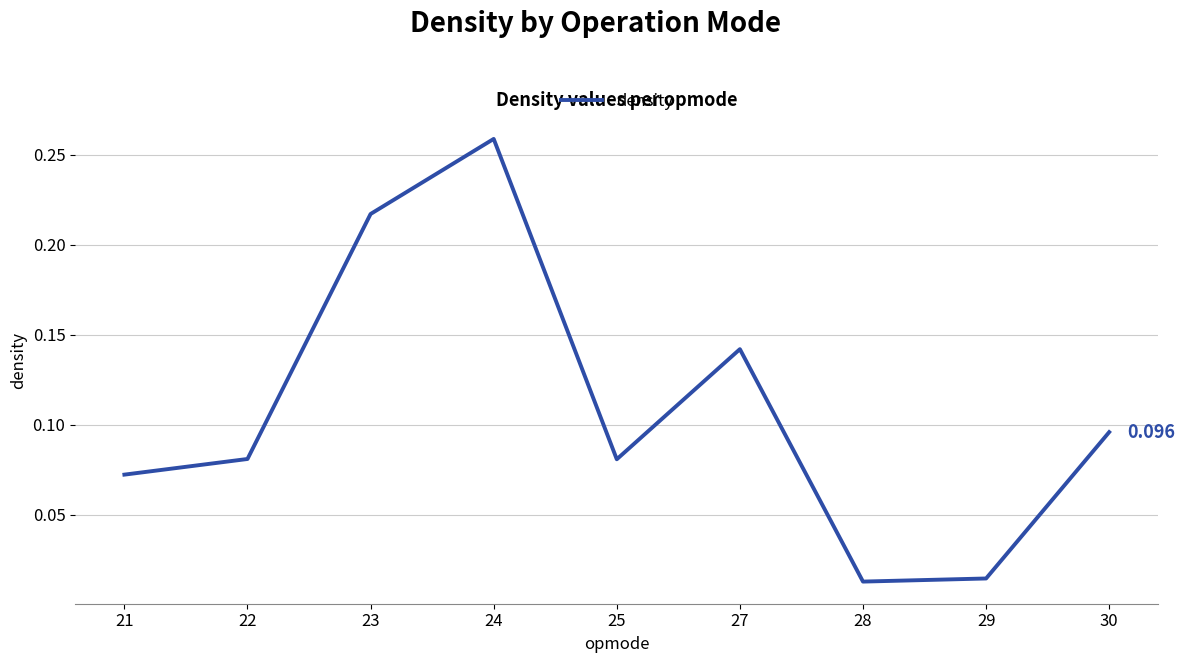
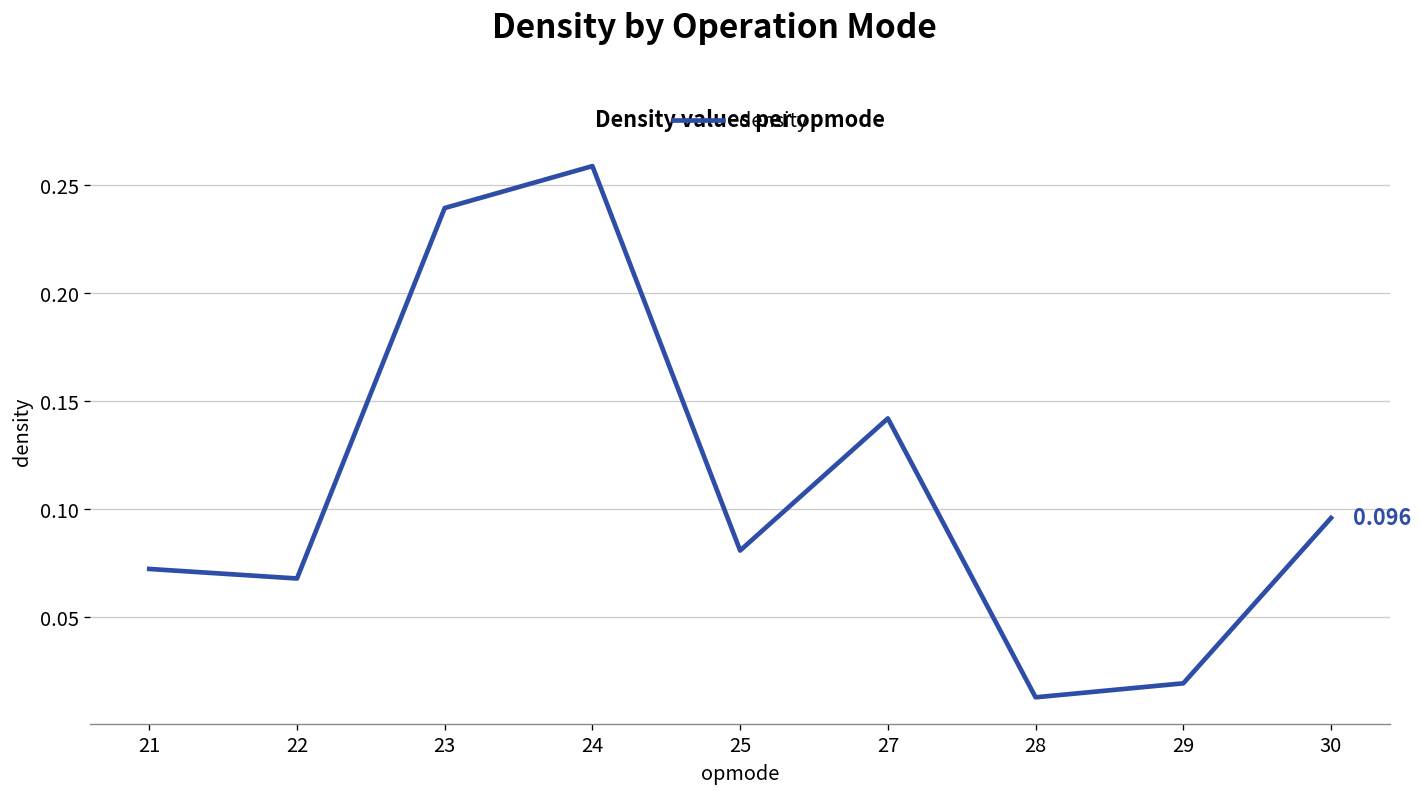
22: 0.081 -> 0.068
23: 0.217 -> 0.239
29: 0.015 -> 0.019
